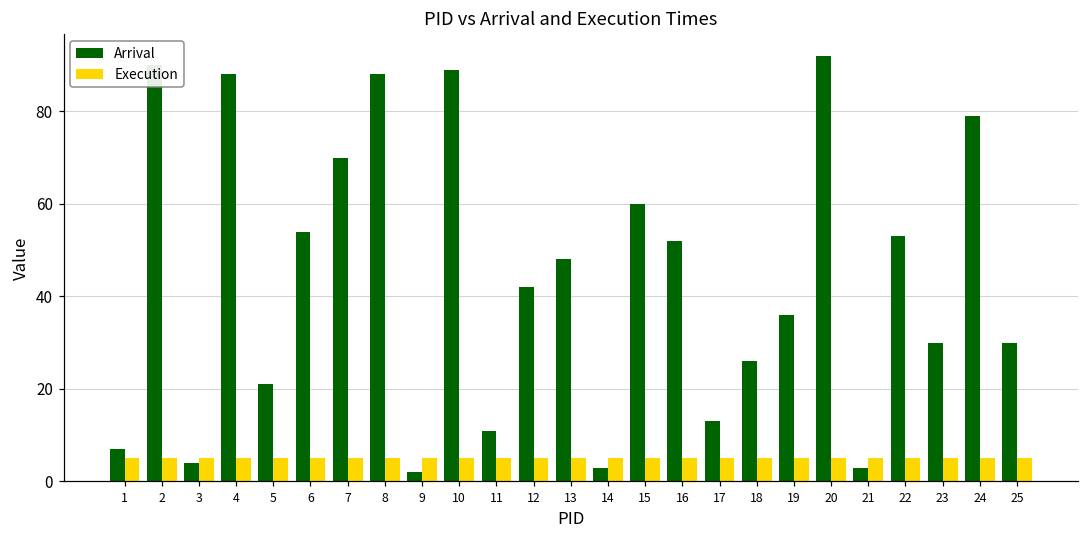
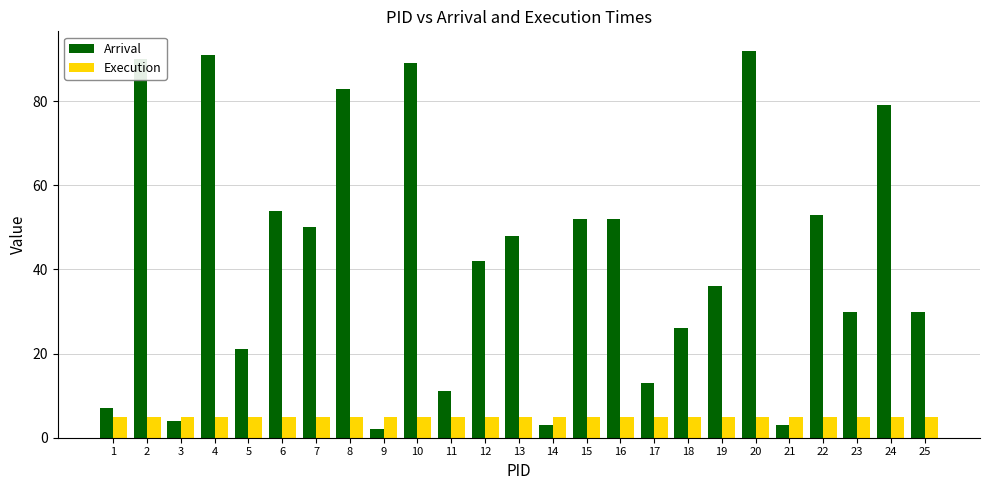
Arrival, 4: 88 -> 91
Arrival, 7: 70 -> 50
Arrival, 8: 88 -> 83
Arrival, 15: 60 -> 52
